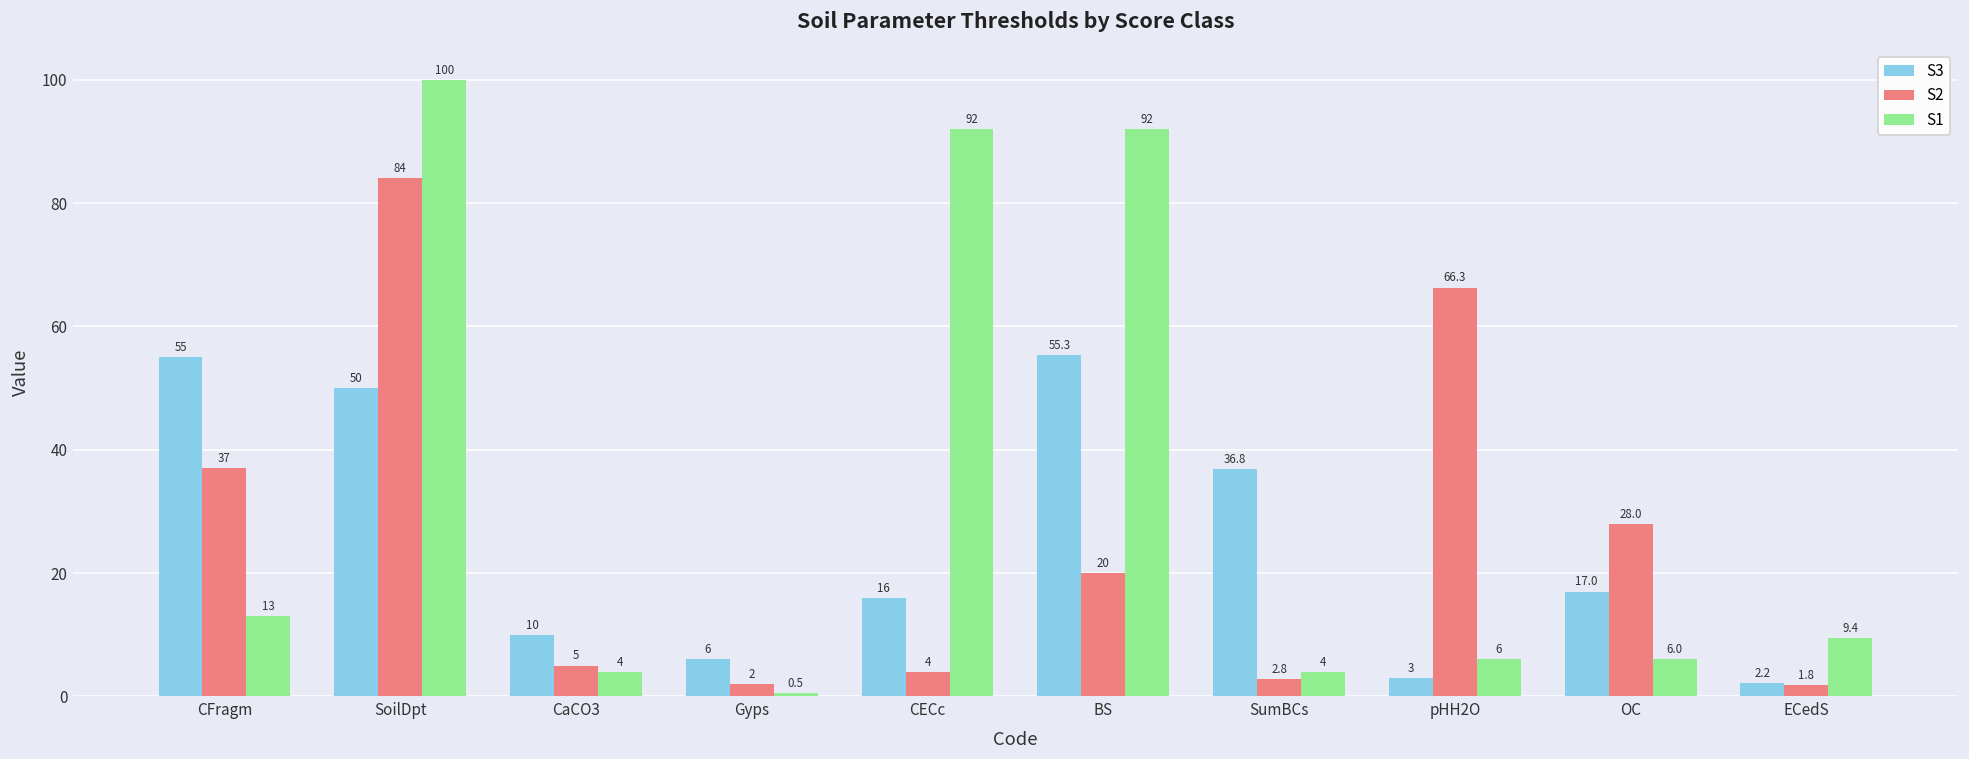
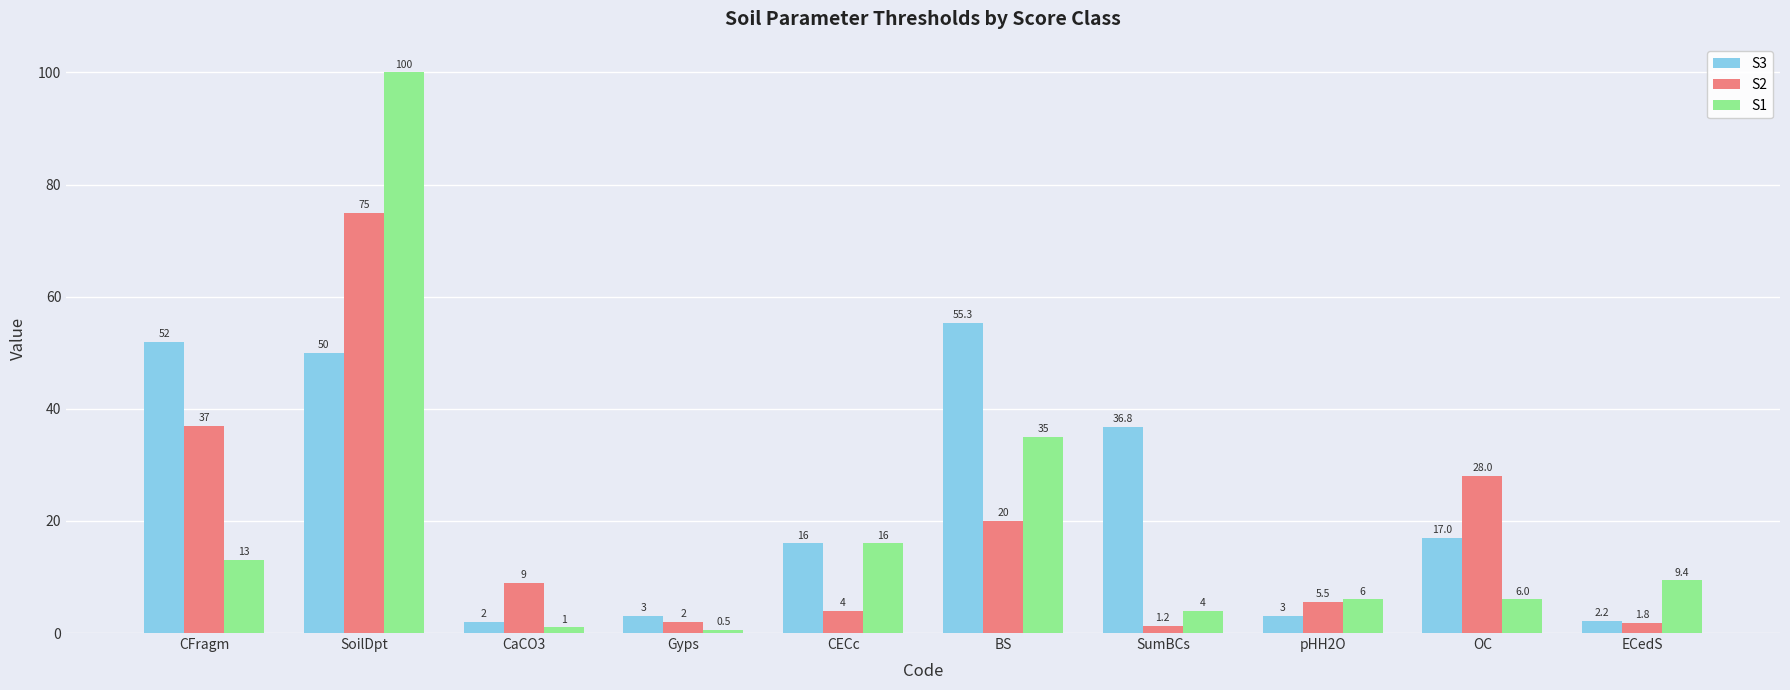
S3, CFragm: 55 -> 52
S2, SoilDpt: 84 -> 75
S3, CaCO3: 10 -> 2
S2, CaCO3: 5 -> 9
S1, CaCO3: 4 -> 1
S3, Gyps: 6 -> 3
S1, CECc: 92 -> 16
S1, BS: 92 -> 35
S2, SumBCs: 2.8 -> 1.2
S2, pHH2O: 66.3 -> 5.5
